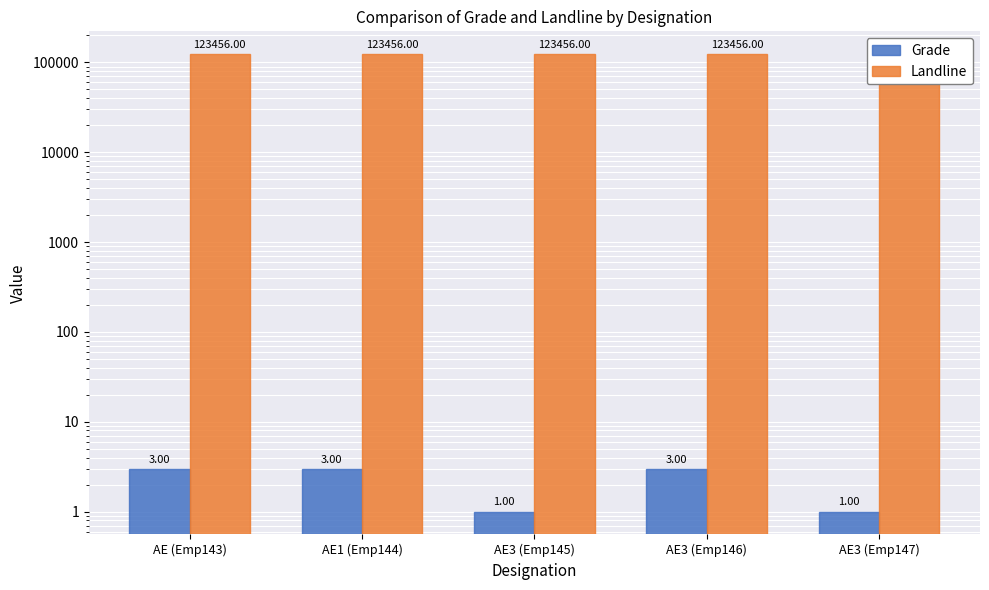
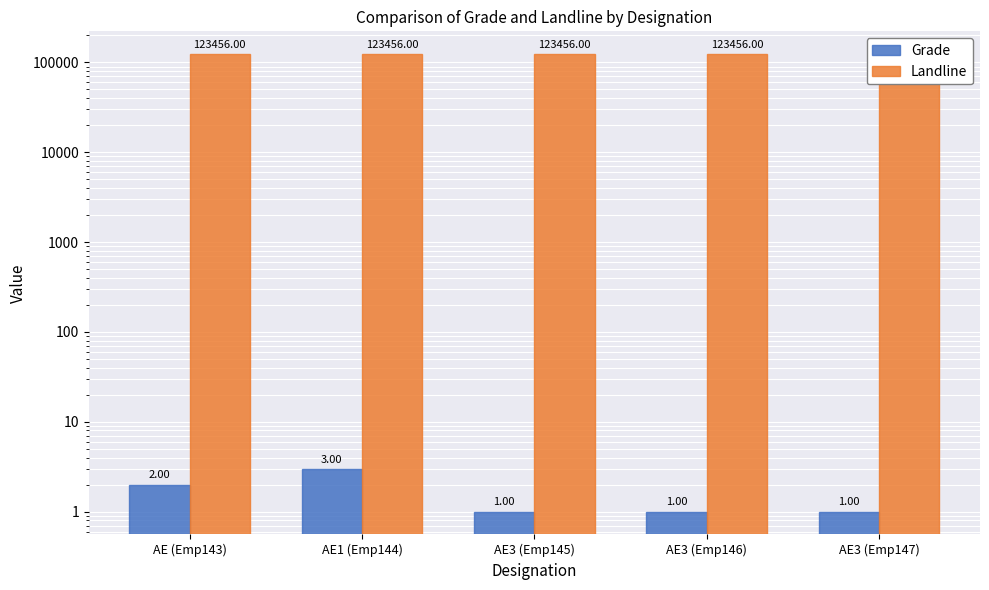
Grade, AE (Emp143): 3.00 -> 2.00
Grade, AE3 (Emp146): 3.00 -> 1.00
